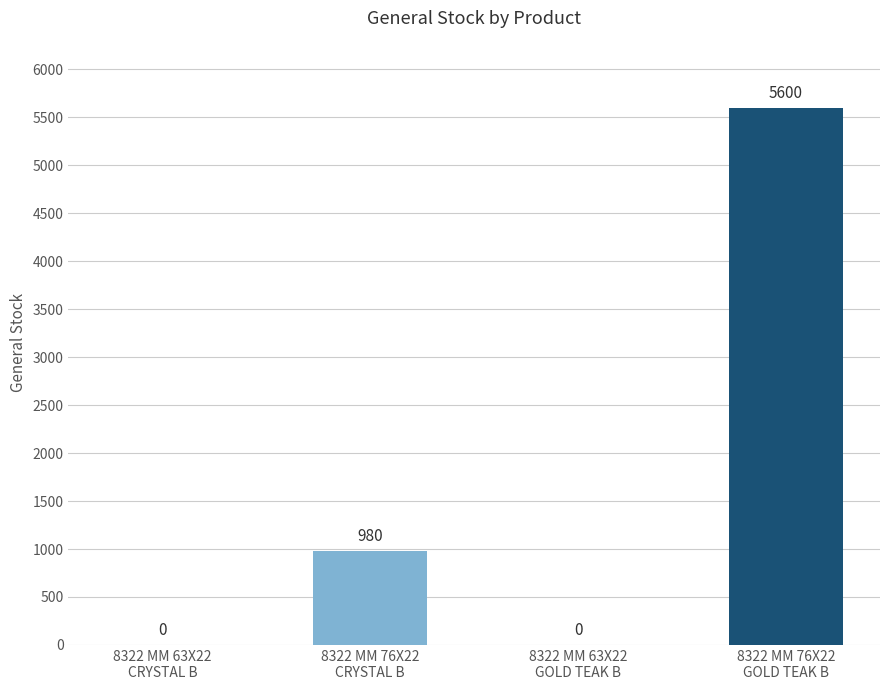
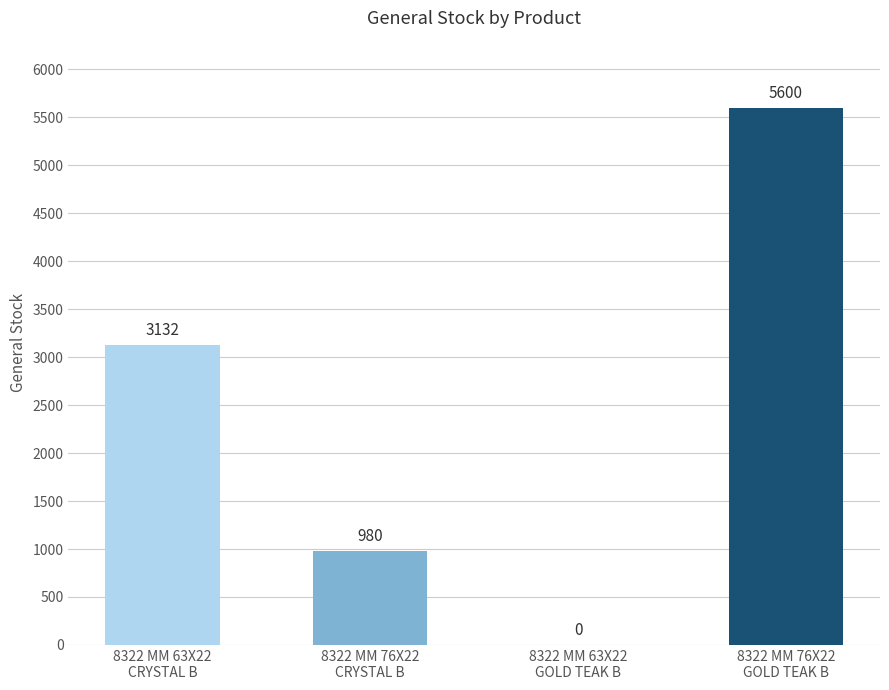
8322 MM 63X22 CRYSTAL B: 0 -> 3132
